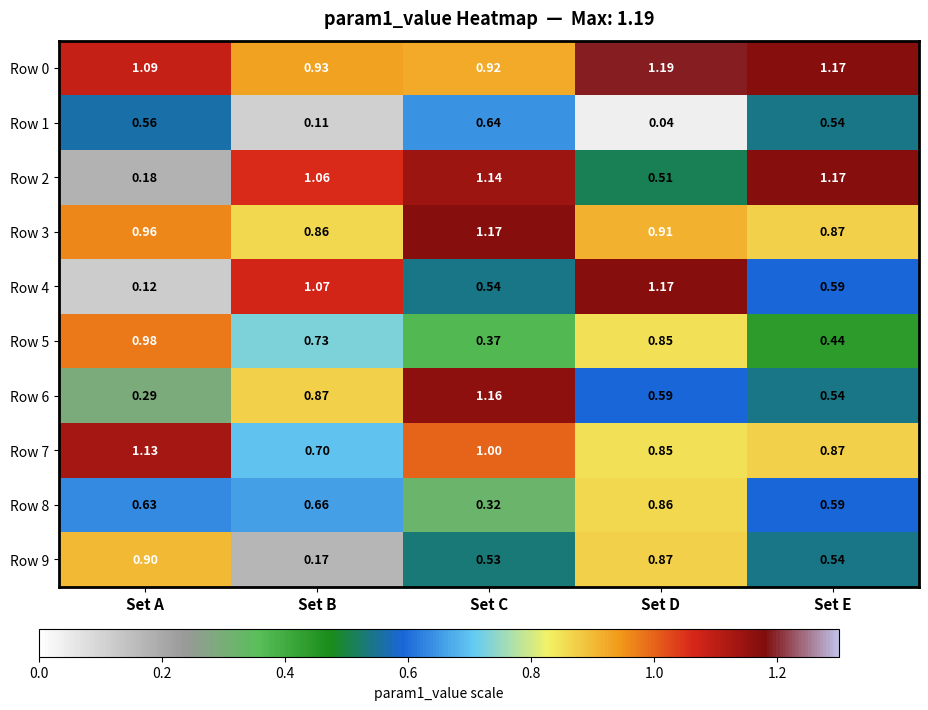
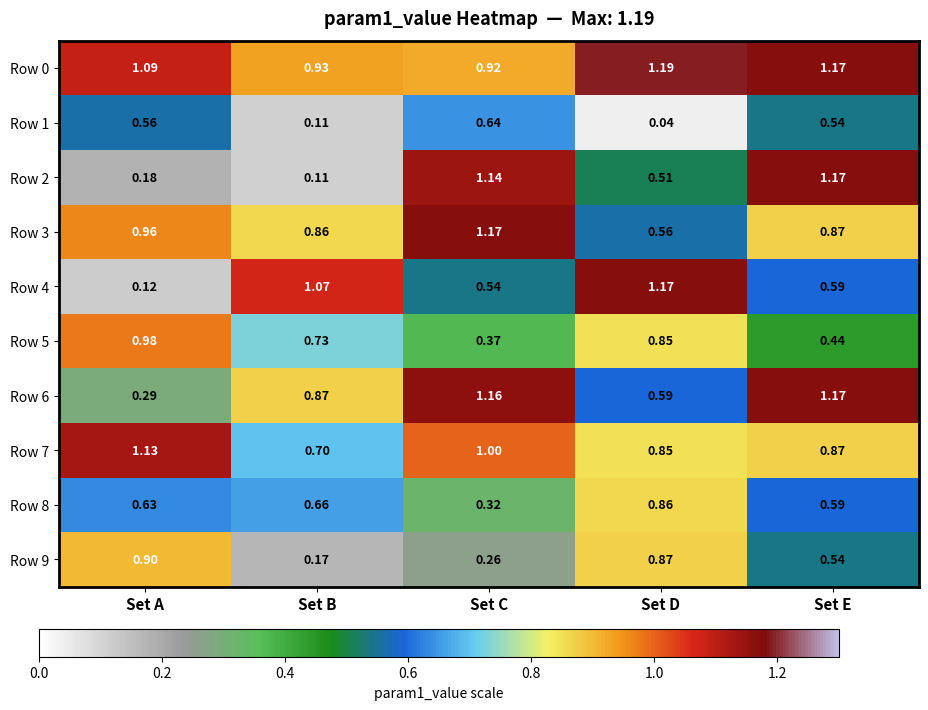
Row 2, Set B: 1.06 -> 0.11
Row 3, Set D: 0.91 -> 0.56
Row 6, Set E: 0.54 -> 1.17
Row 9, Set C: 0.53 -> 0.26
